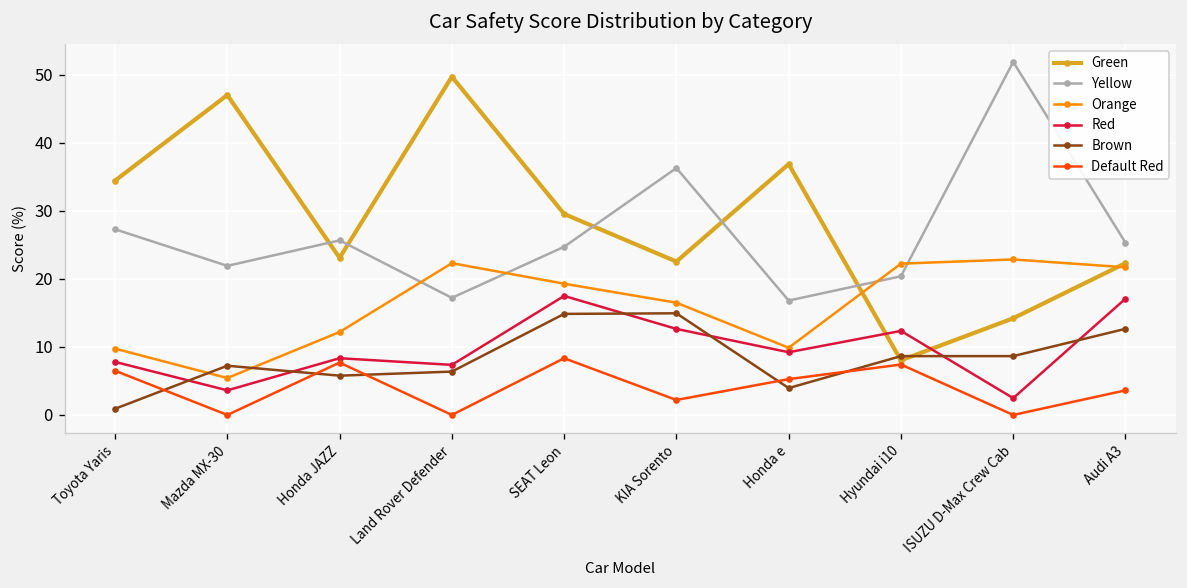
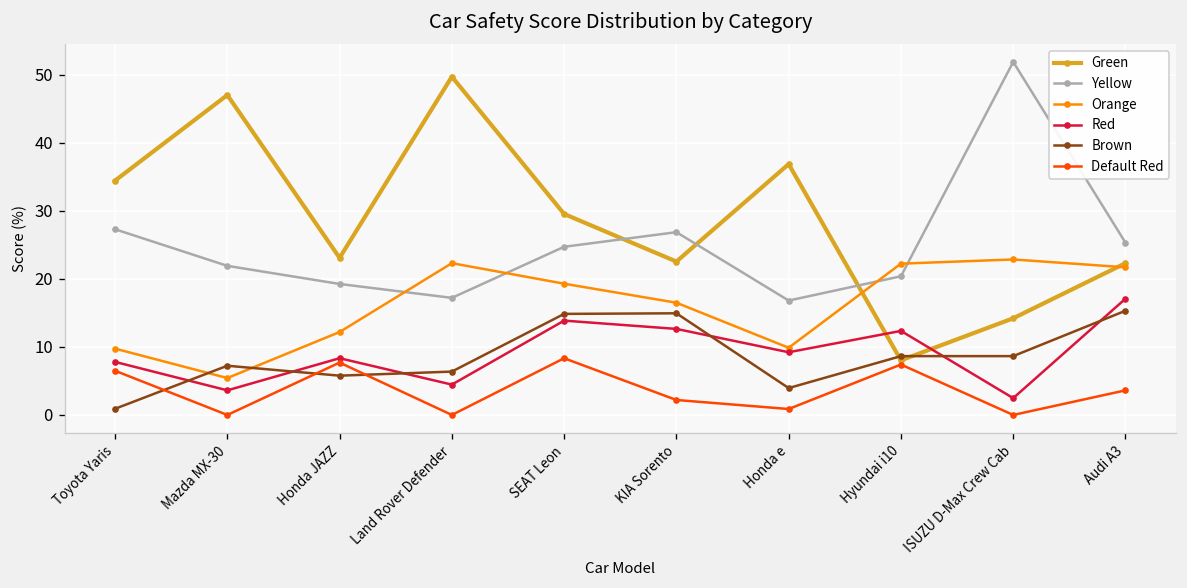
Yellow, Honda JAZZ: 26 -> 19
Red, Land Rover Defender: 7 -> 4
Red, SEAT Leon: 17 -> 14
Yellow, KIA Sorento: 36 -> 27
Default Red, Honda e: 5 -> 1
Brown, Audi A3: 13 -> 15
